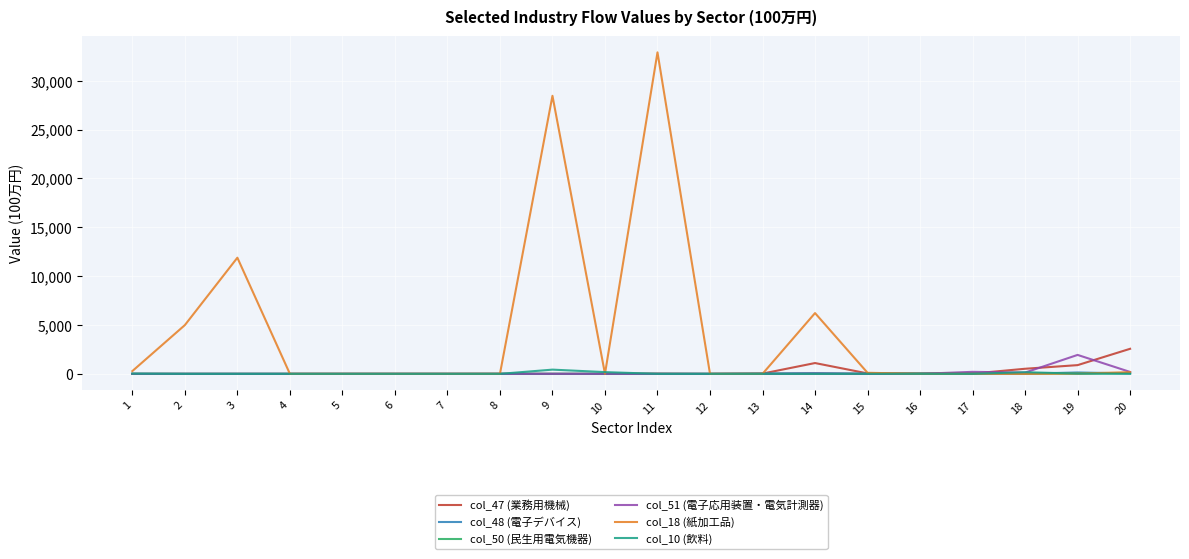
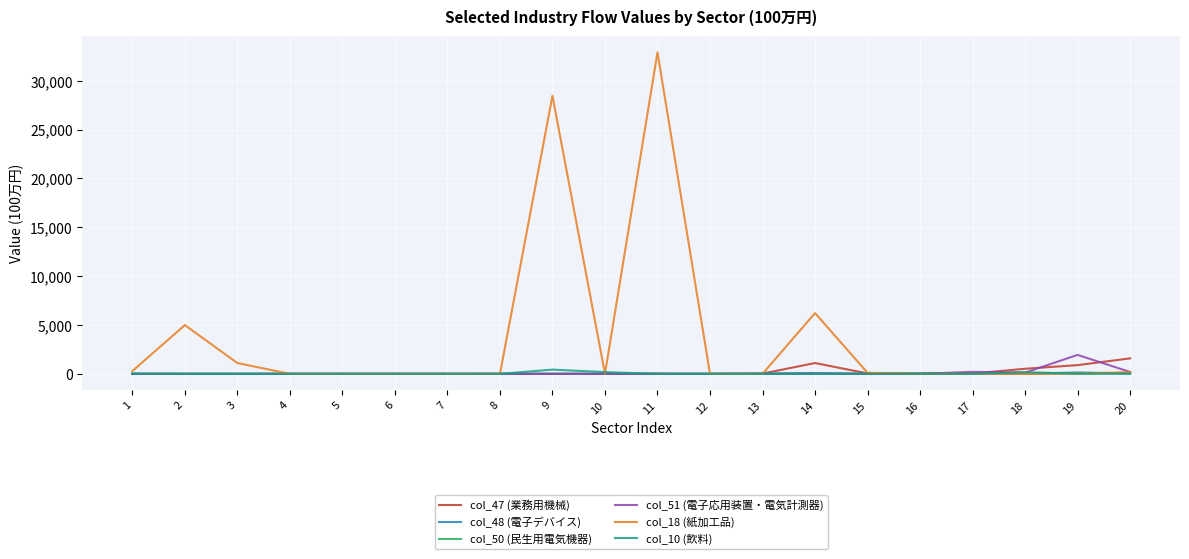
col_18 (紙加工品), 3: 12,000 -> 1,000
col_47 (業務用機械), 20: 3,000 -> 2,000
